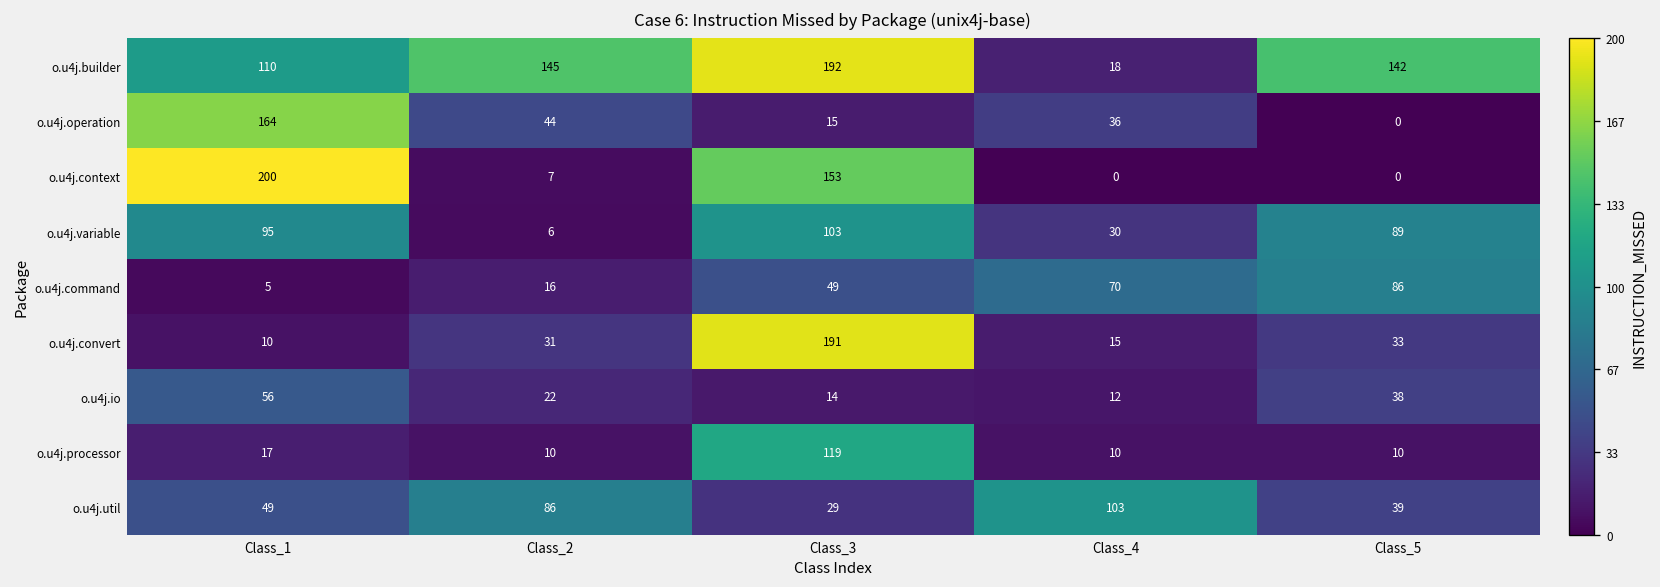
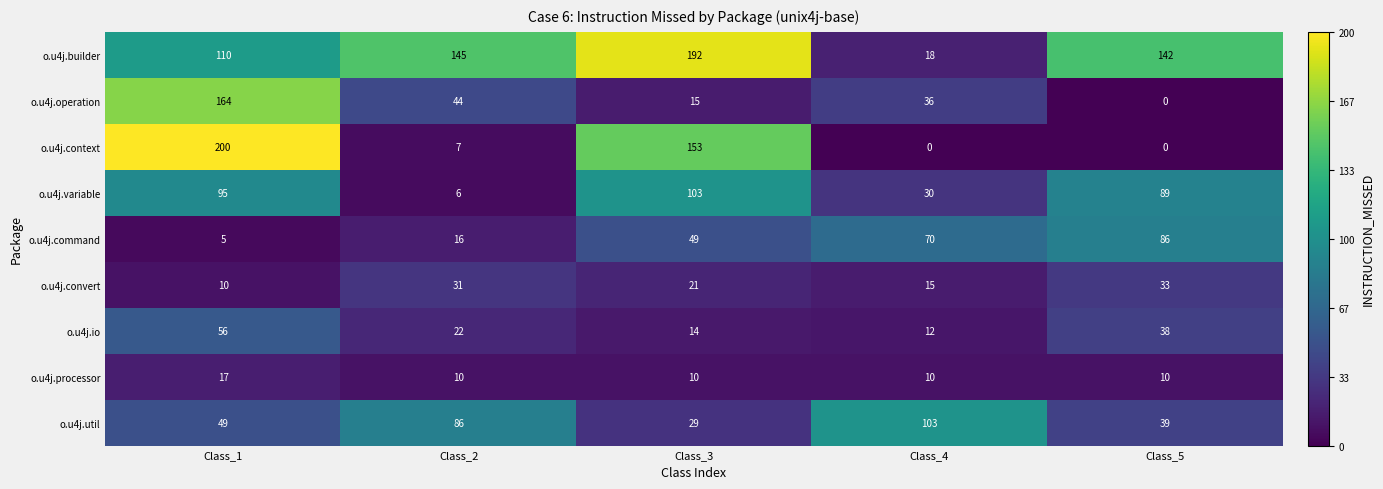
o.u4j.convert, Class_3: 191 -> 21
o.u4j.processor, Class_3: 119 -> 10
